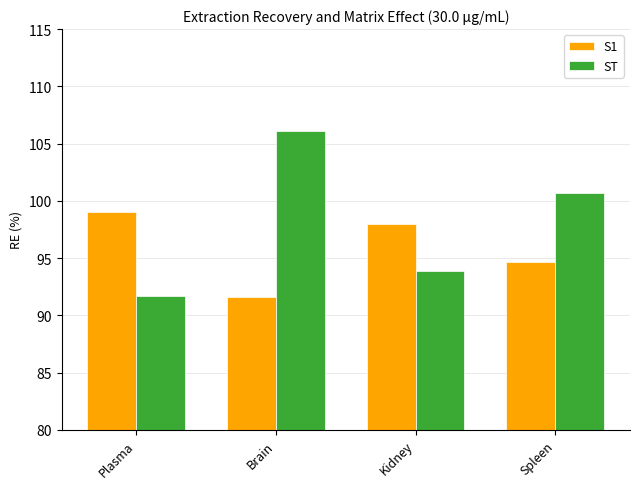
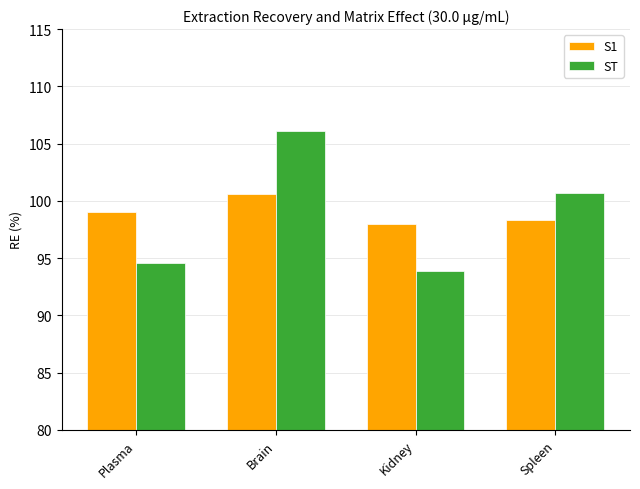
ST, Plasma: 91.7 -> 94.6
S1, Brain: 91.6 -> 100.6
S1, Spleen: 94.7 -> 98.3
